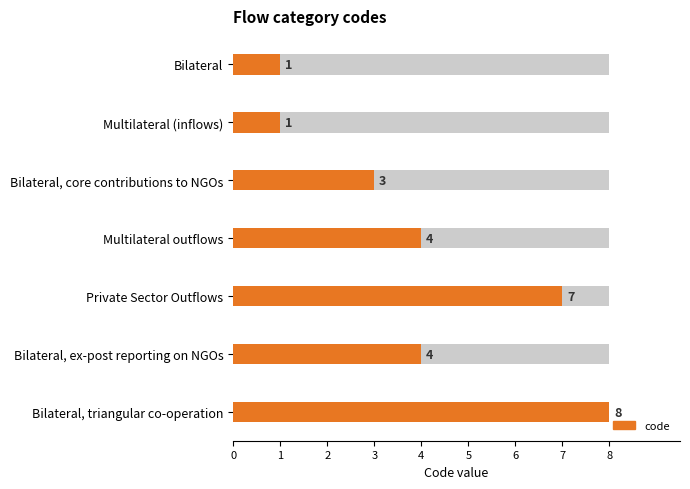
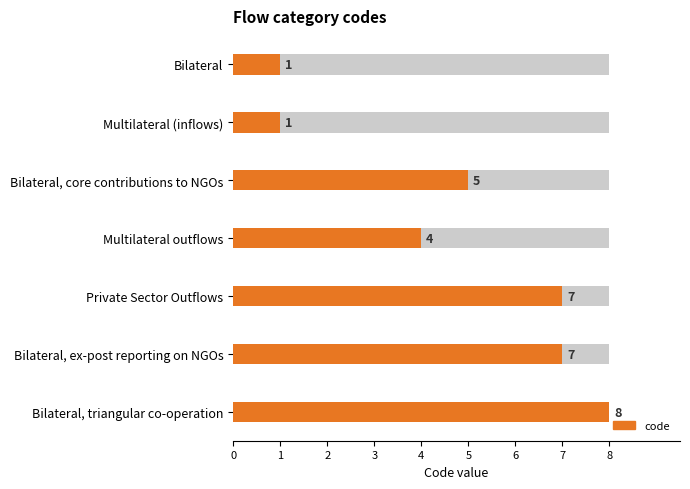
code, Bilateral, core contributions to NGOs: 3 -> 5
code, Bilateral, ex-post reporting on NGOs: 4 -> 7
